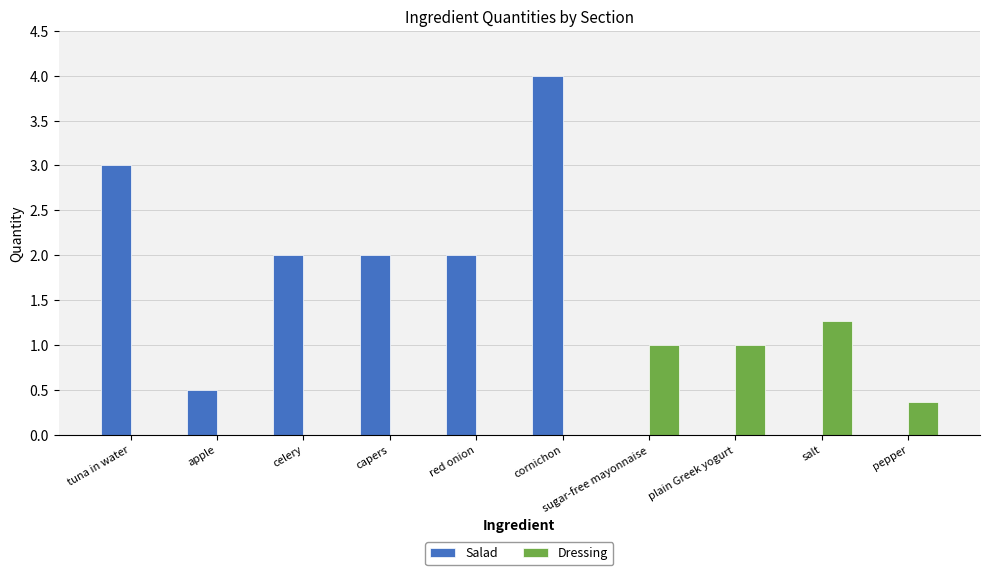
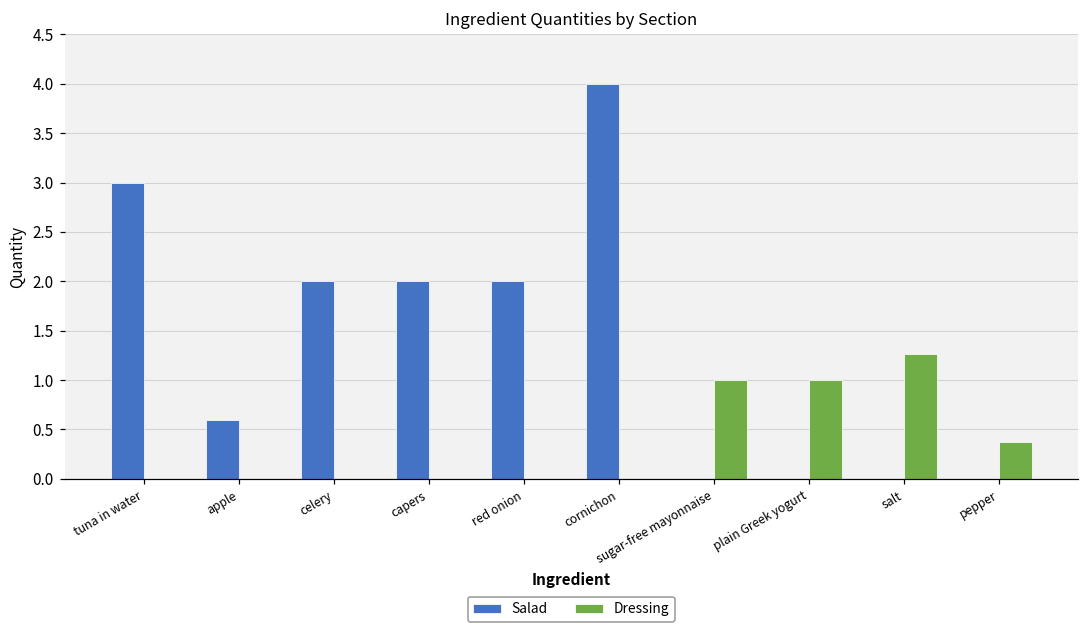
Salad, apple: 0.5 -> 0.6
